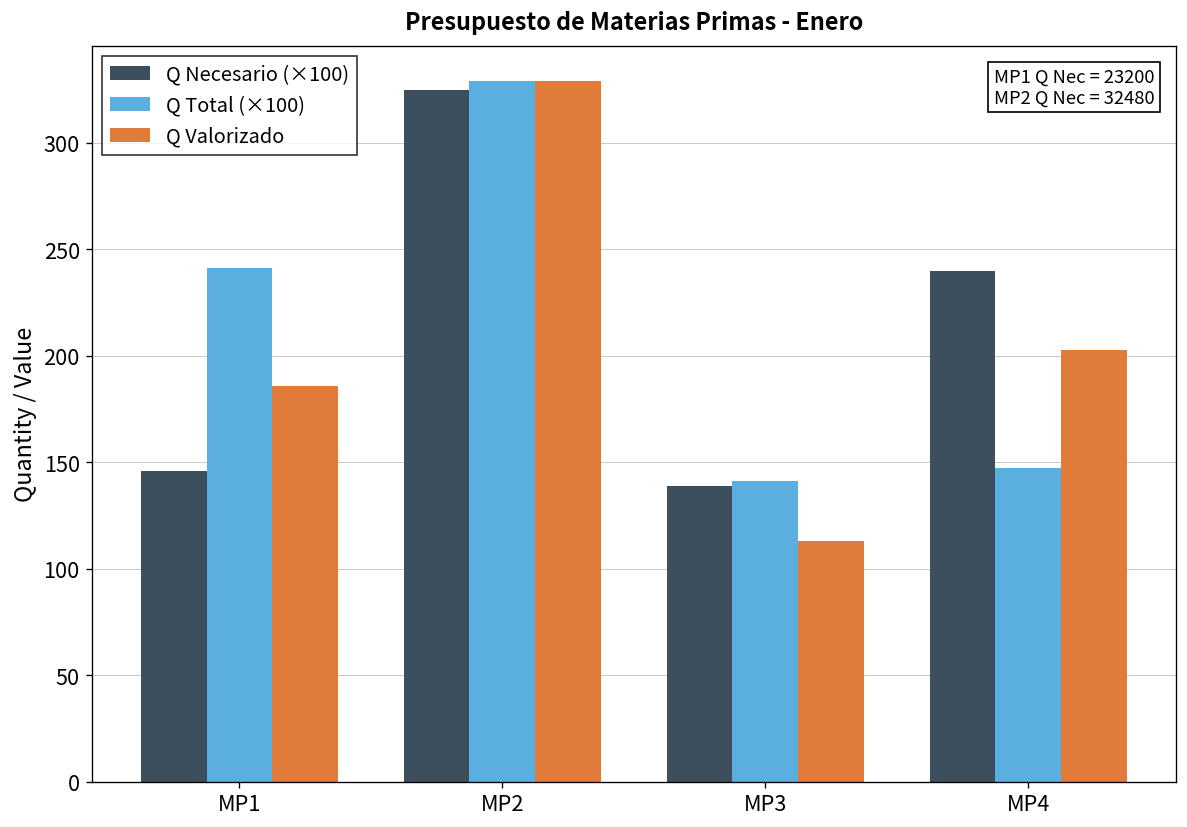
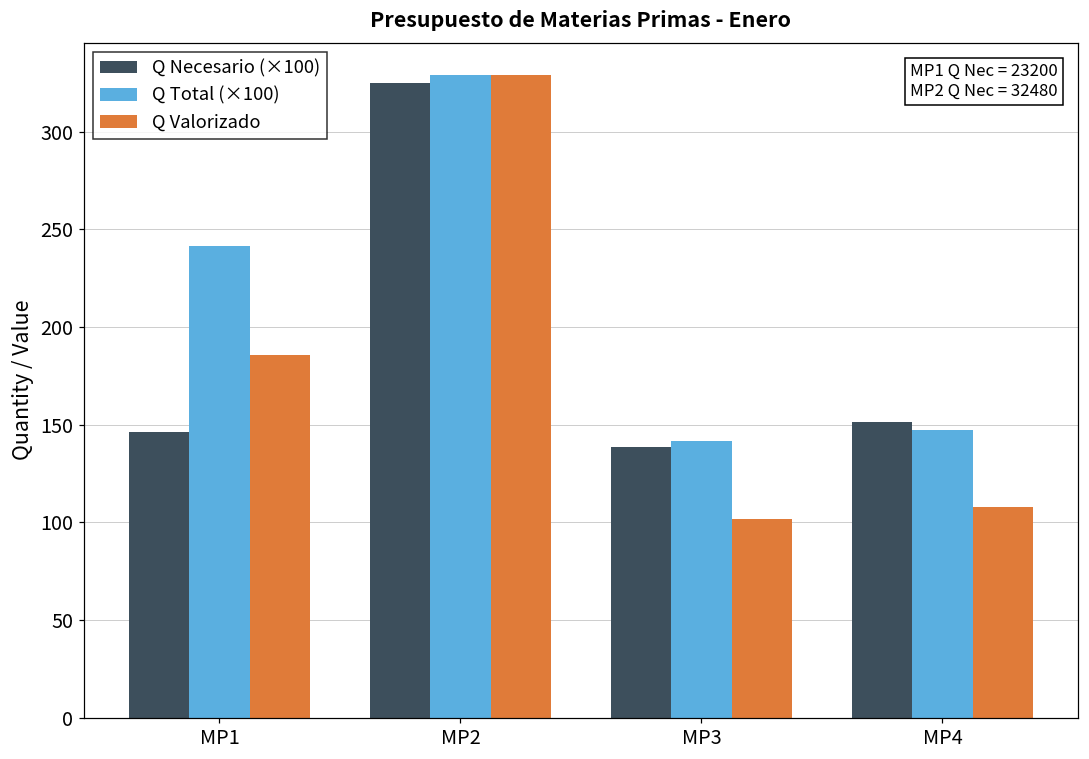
Q Valorizado, MP3: 113 -> 102
Q Necesario (×100), MP4: 240 -> 151
Q Valorizado, MP4: 203 -> 108
